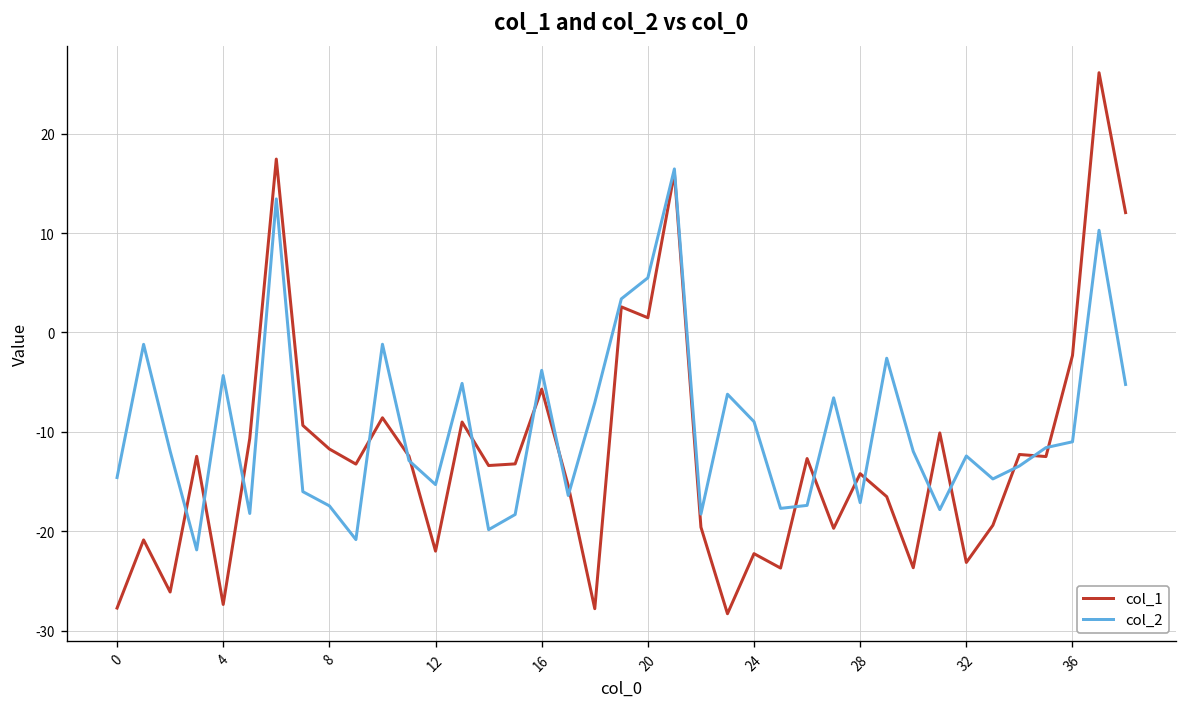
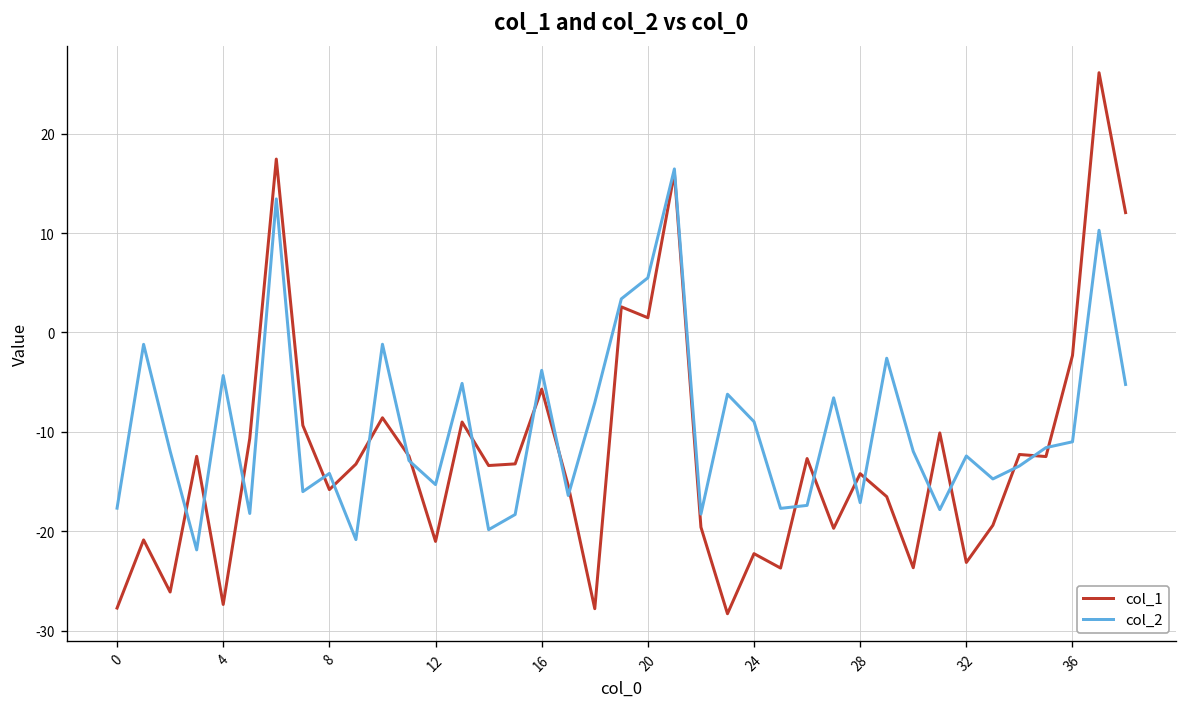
col_2, 0: -15 -> -18
col_1, 8: -12 -> -16
col_2, 8: -17 -> -14
col_1, 12: -22 -> -21
